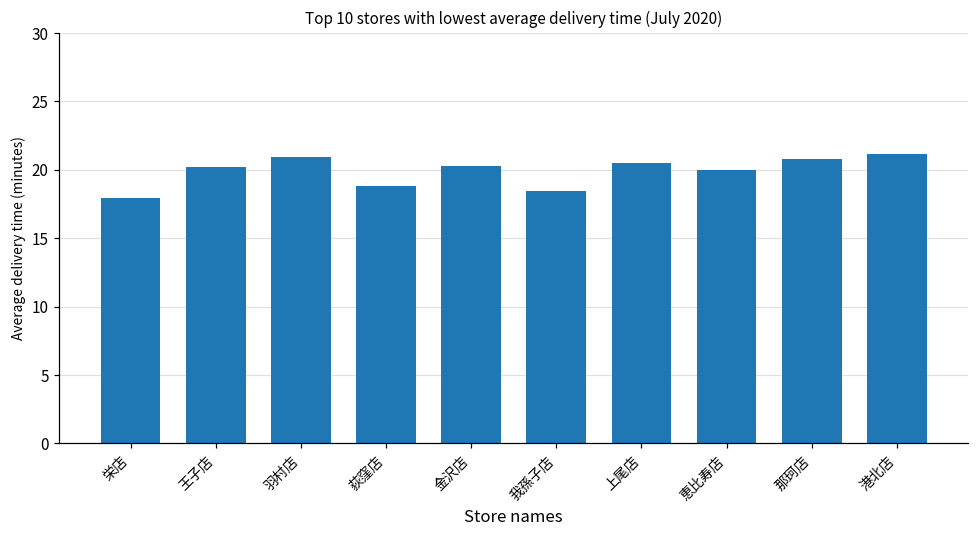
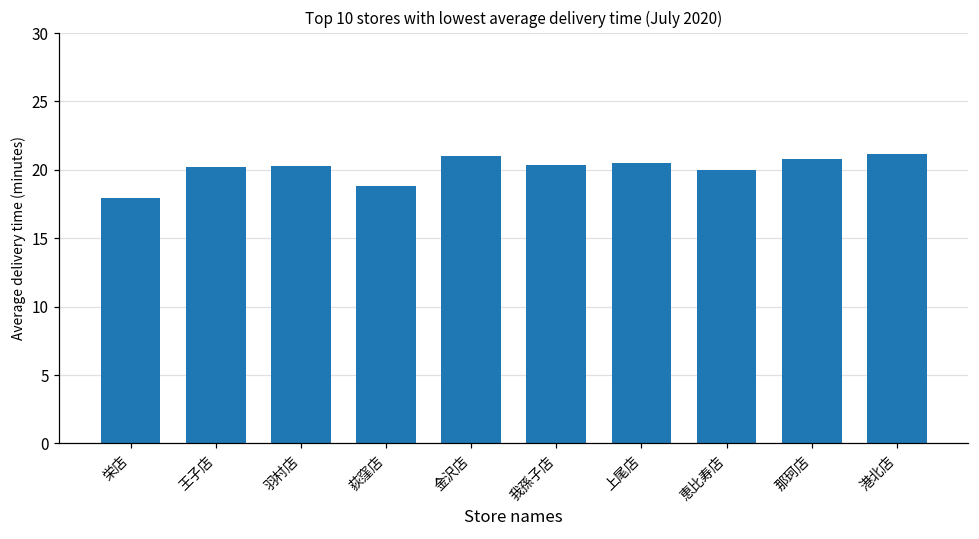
羽村店: 20.9 -> 20.3
金沢店: 20.3 -> 21.0
我孫子店: 18.4 -> 20.4
